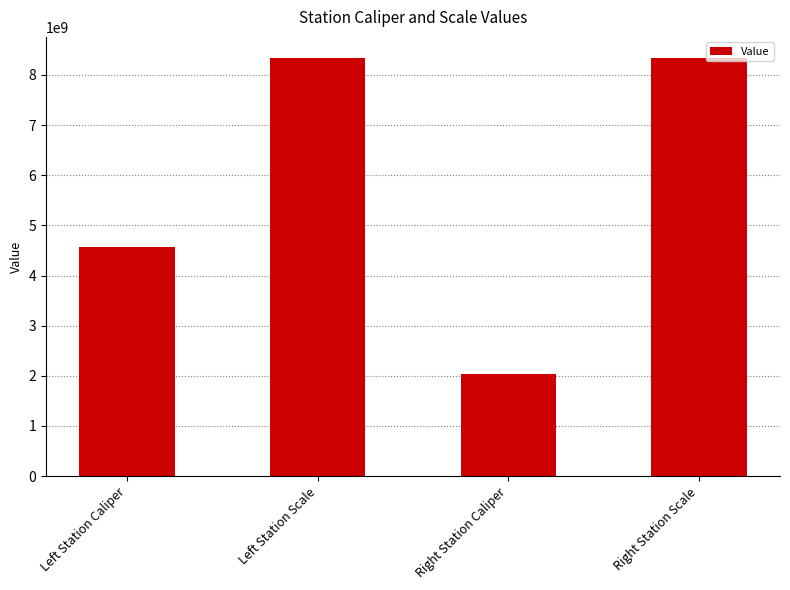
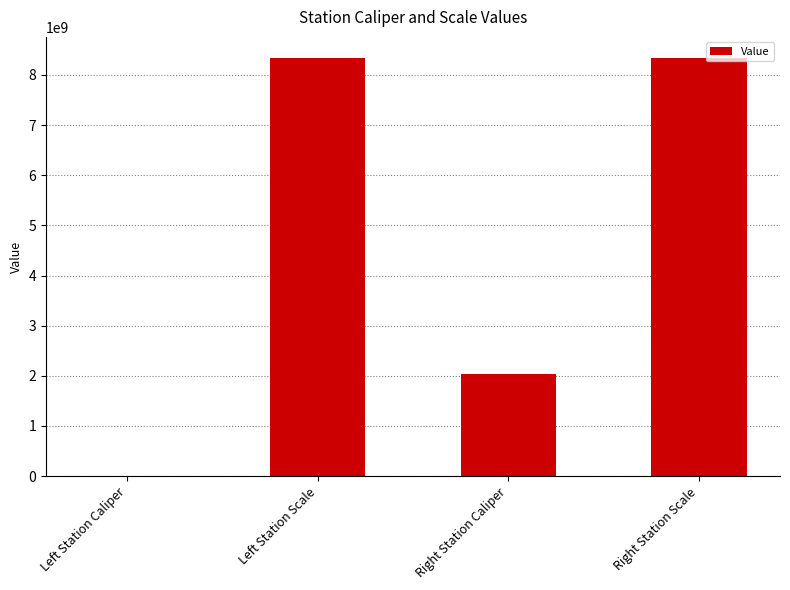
Left Station Caliper: 4600000000 -> 0
